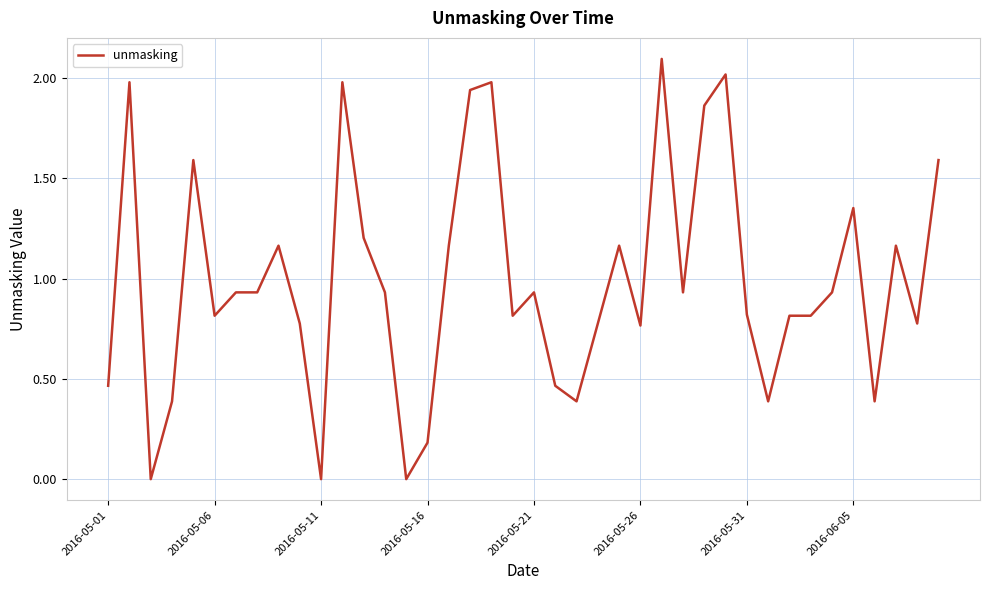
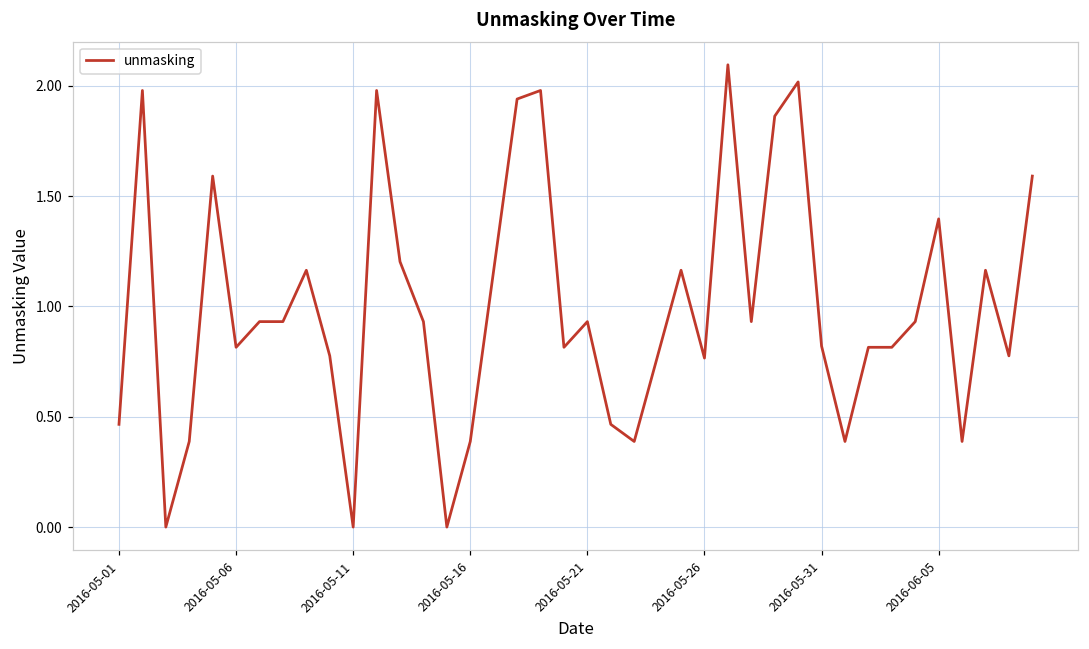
2016-05-16: 0.18 -> 0.39
2016-06-05: 1.35 -> 1.40
